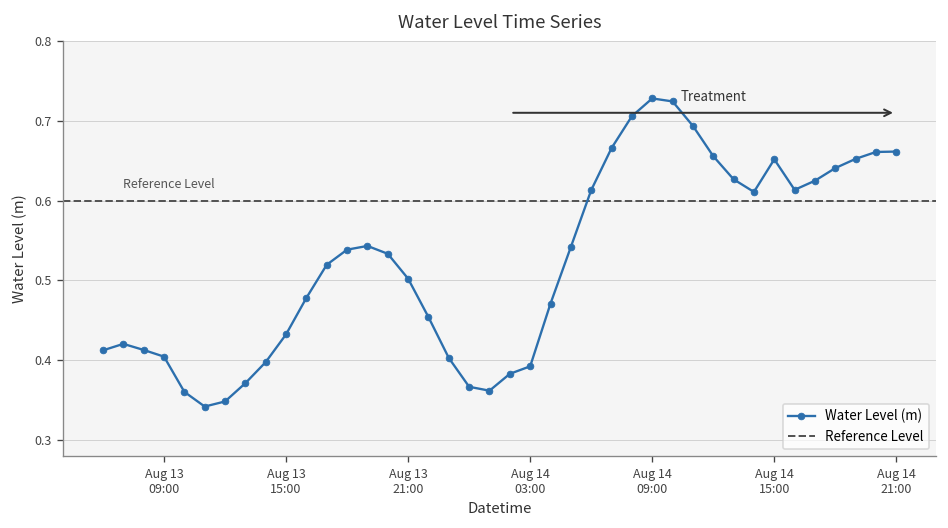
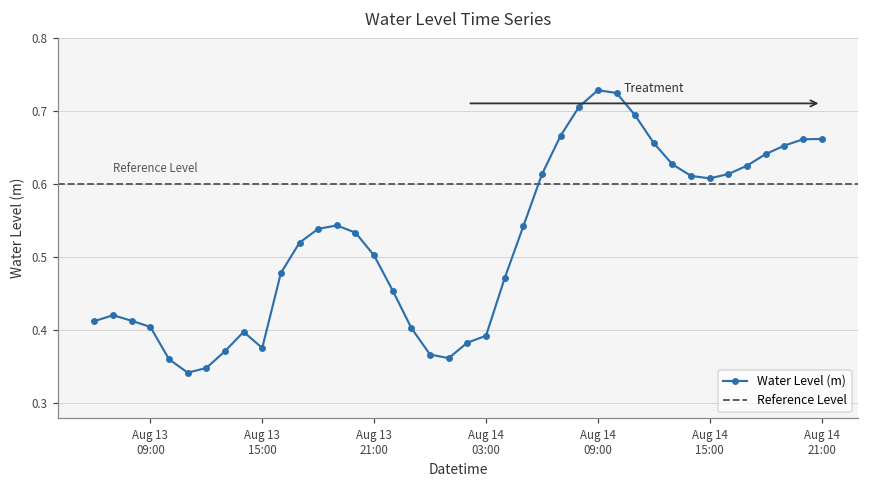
Aug 13 15:00: 0.43 -> 0.38
Aug 14 15:00: 0.65 -> 0.61
